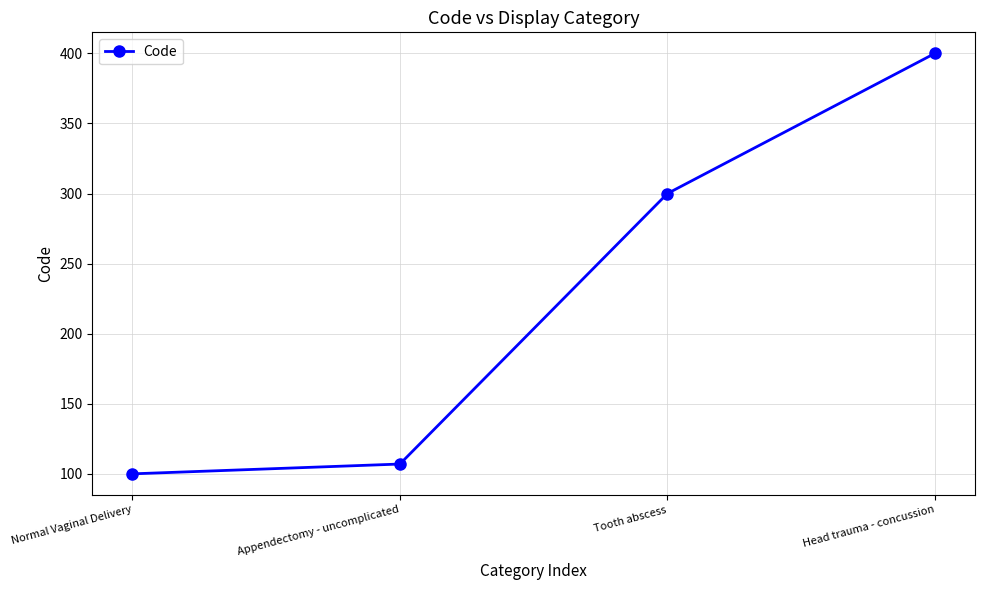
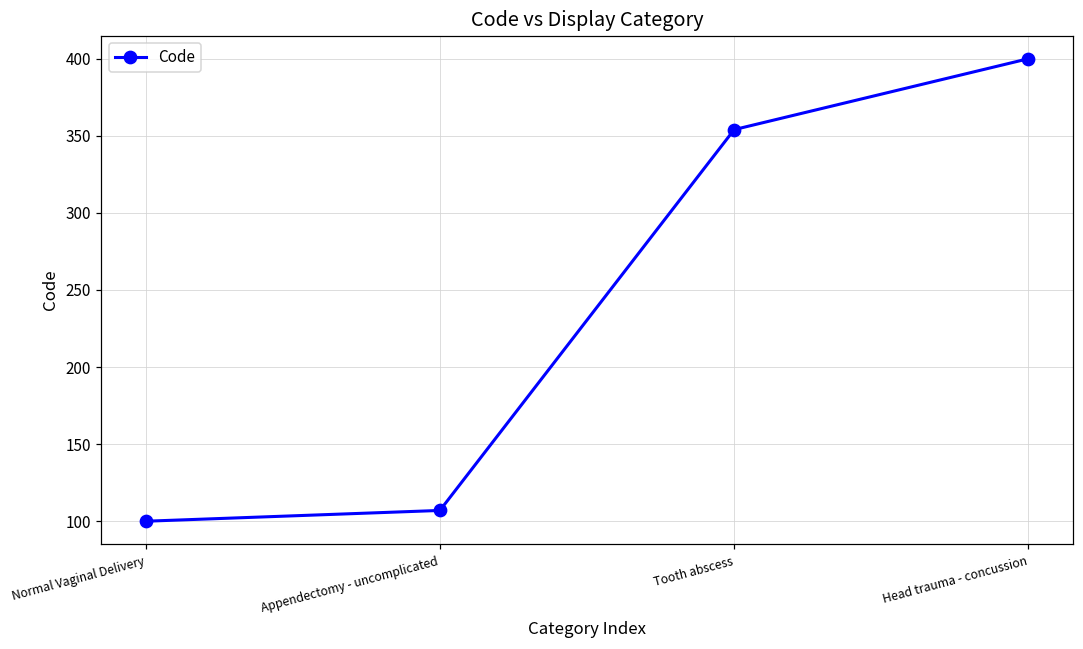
Tooth abscess: 300 -> 354
